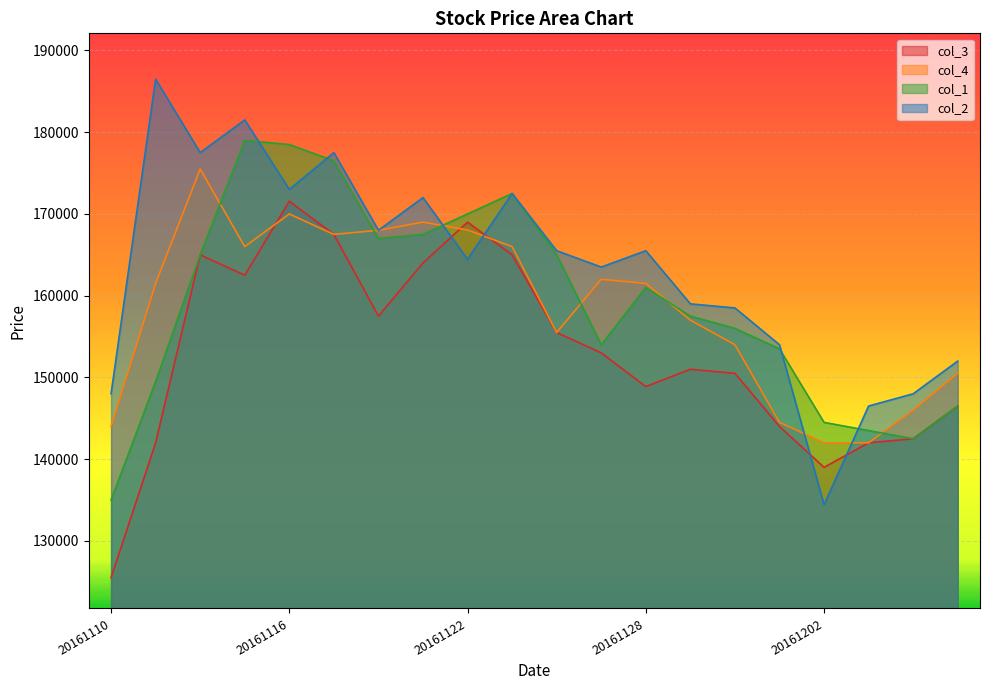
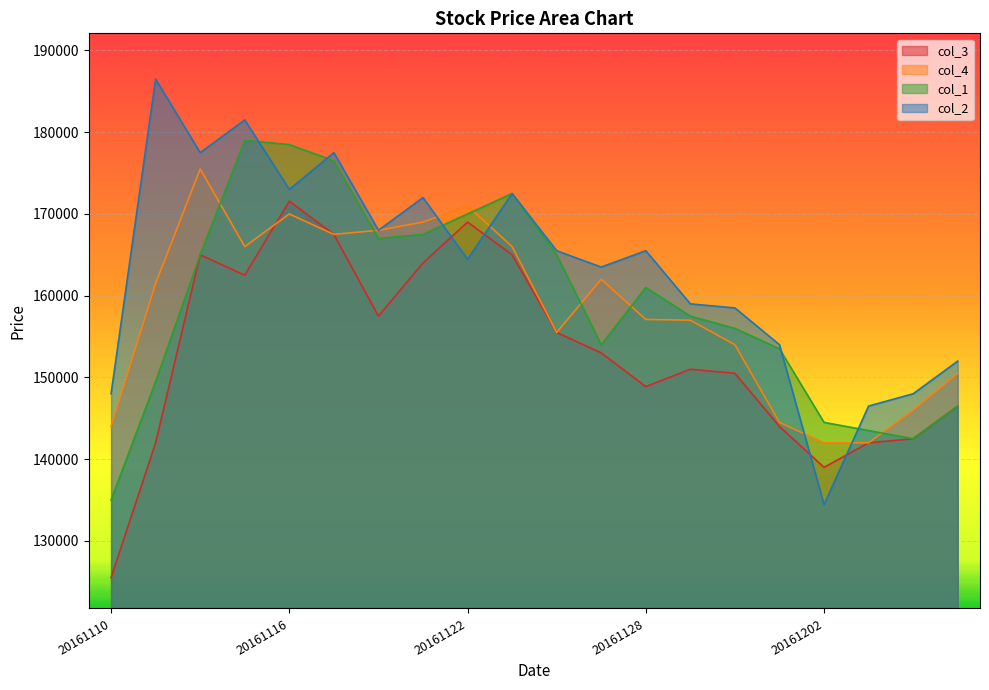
col_4, 20161122: 168000 -> 171000
col_4, 20161128: 162000 -> 157000
